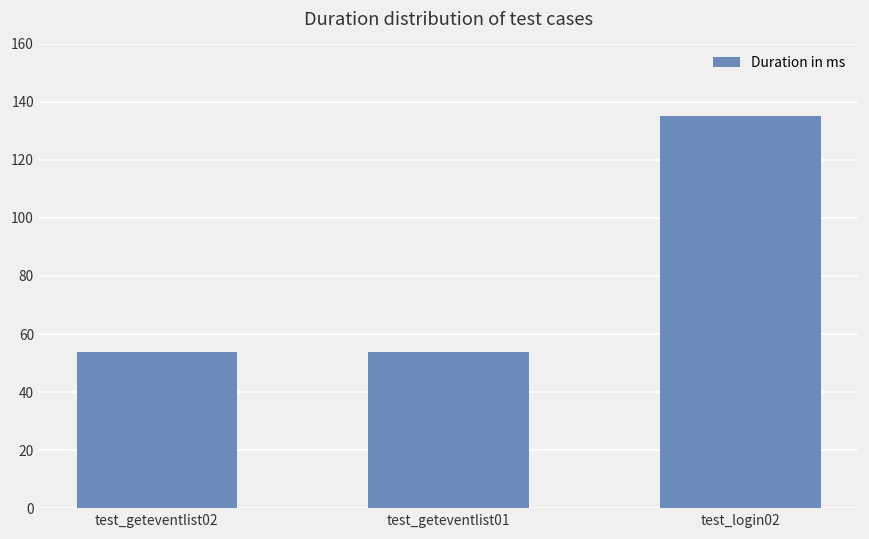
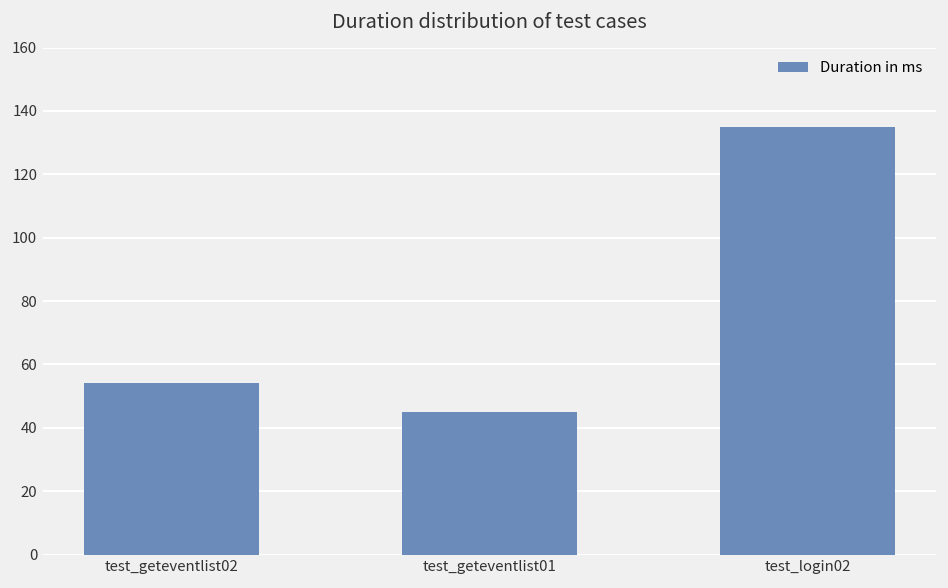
test_geteventlist01: 54 -> 45
